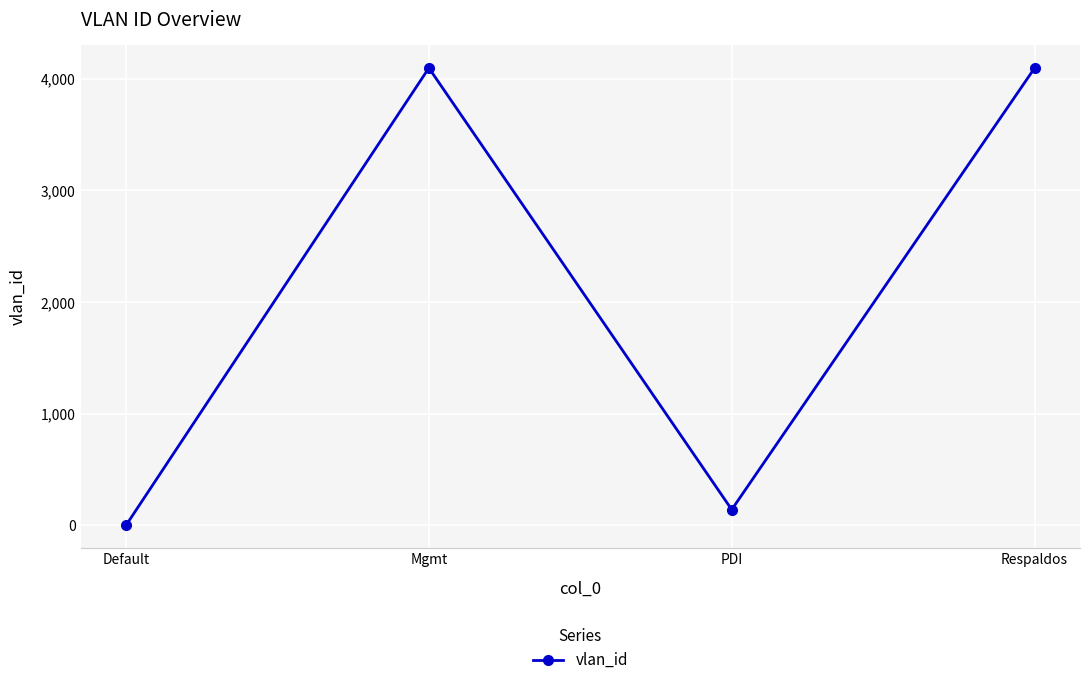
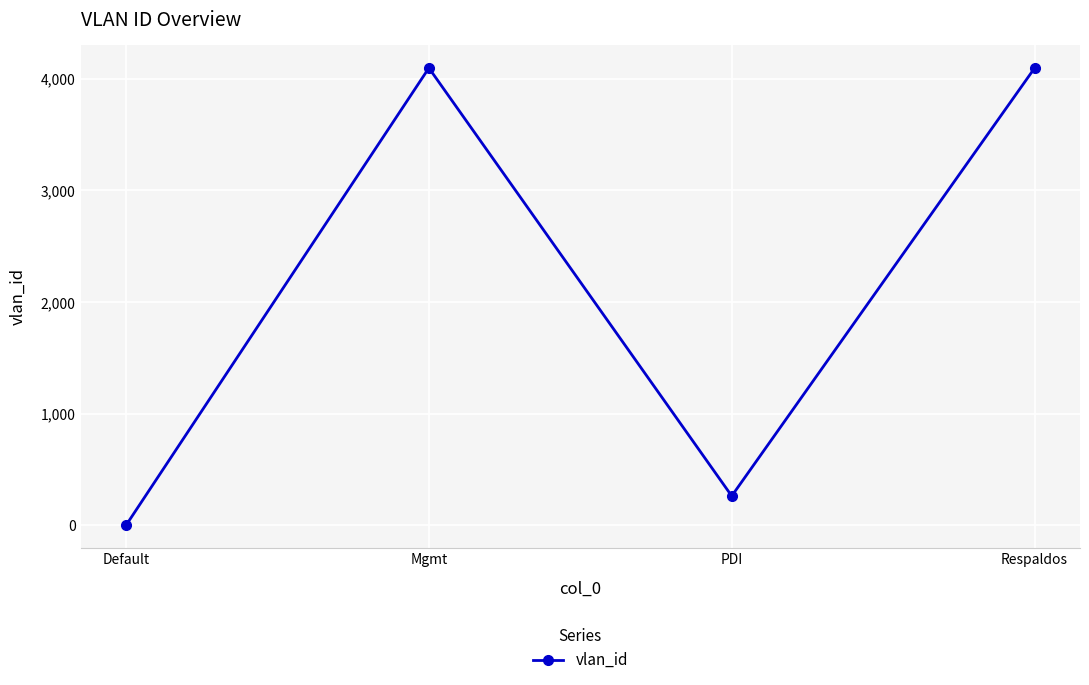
PDI: 140 -> 260
